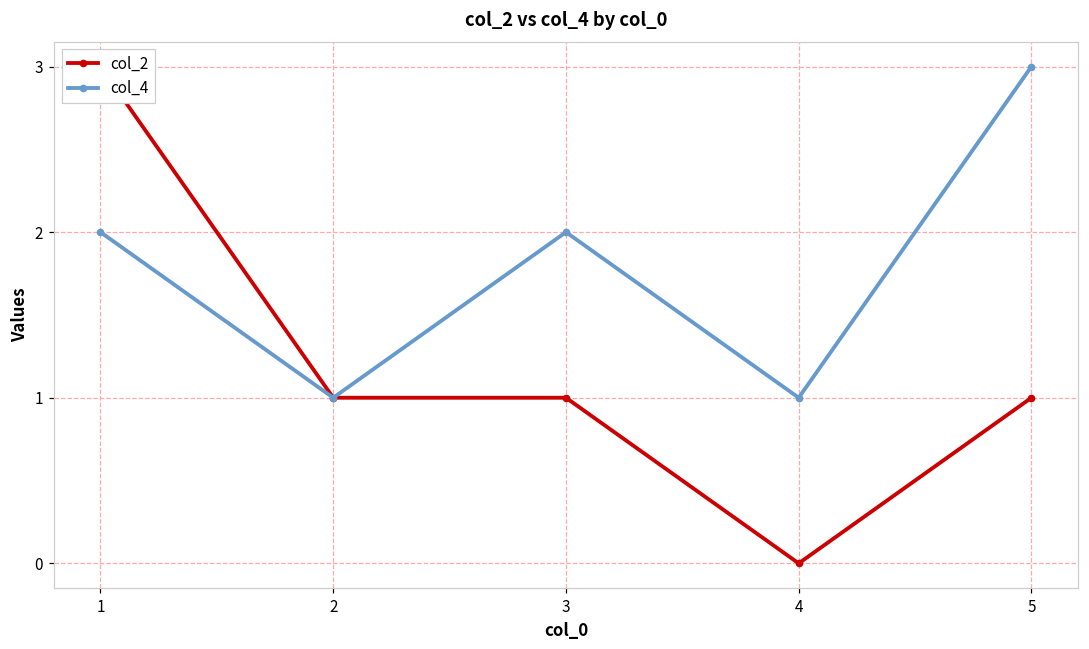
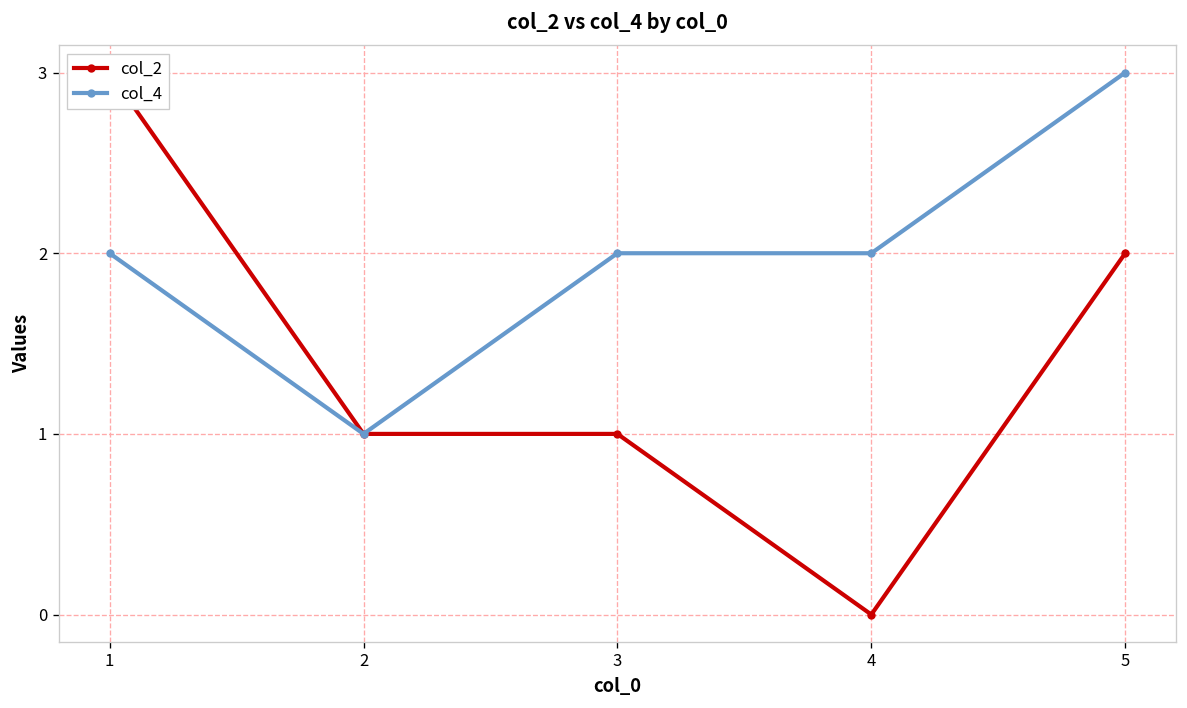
col_4, 4: 1 -> 2
col_2, 5: 1 -> 2
